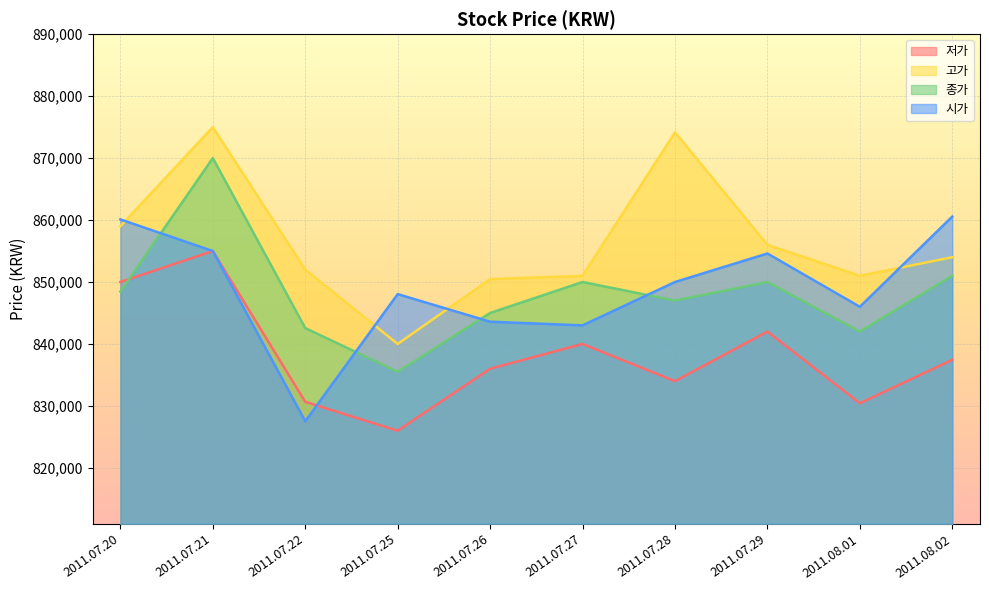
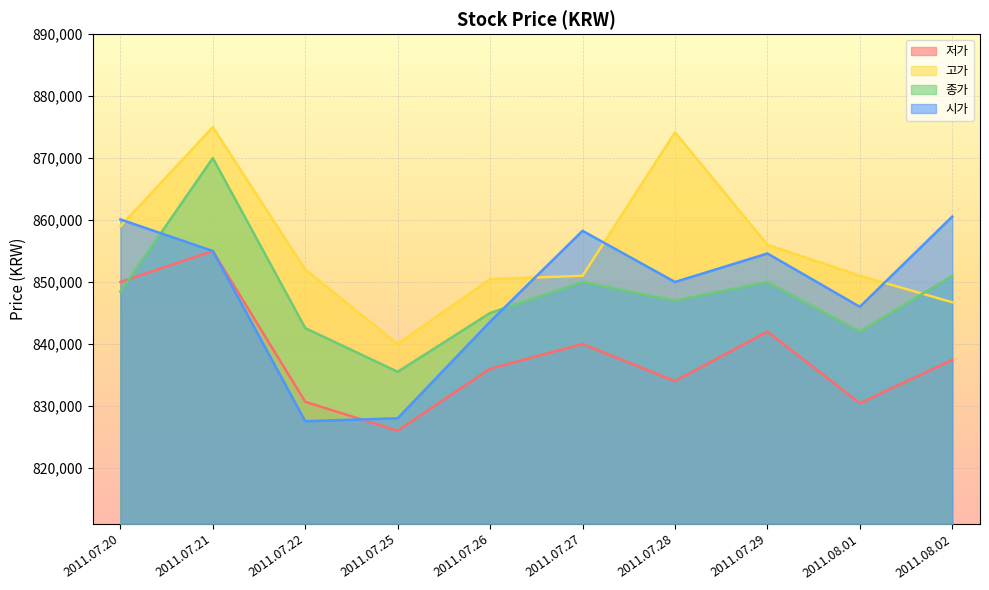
시가, 2011.07.25: 848,000 -> 828,000
시가, 2011.07.27: 843,000 -> 858,000
고가, 2011.08.02: 854,000 -> 847,000
